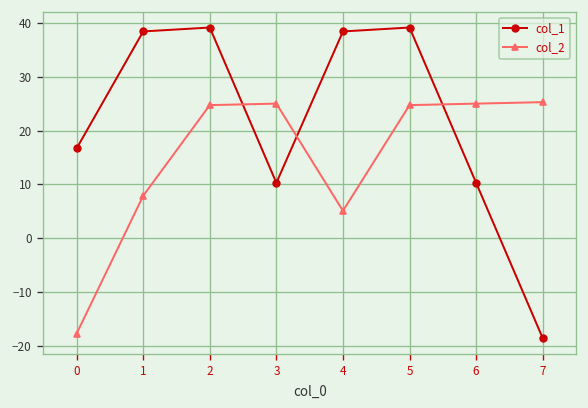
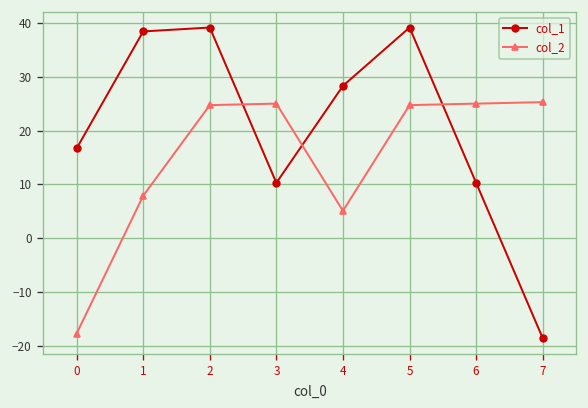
col_1, 4: 38 -> 28
